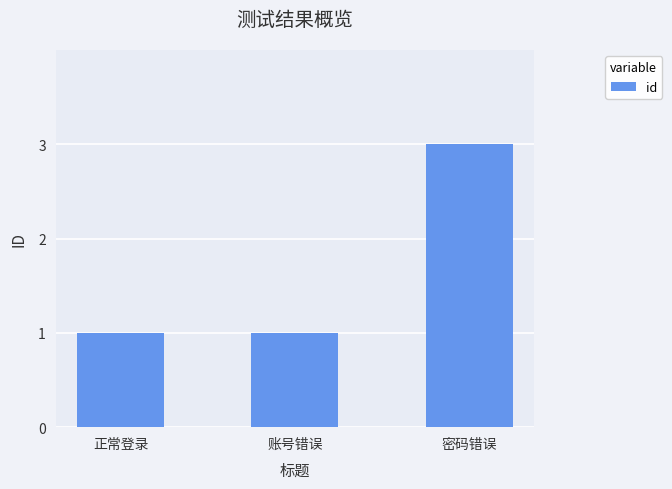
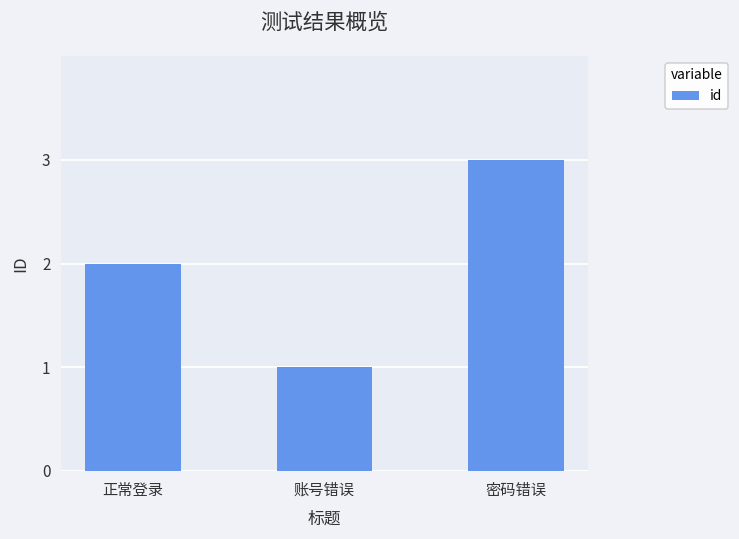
正常登录: 1 -> 2
